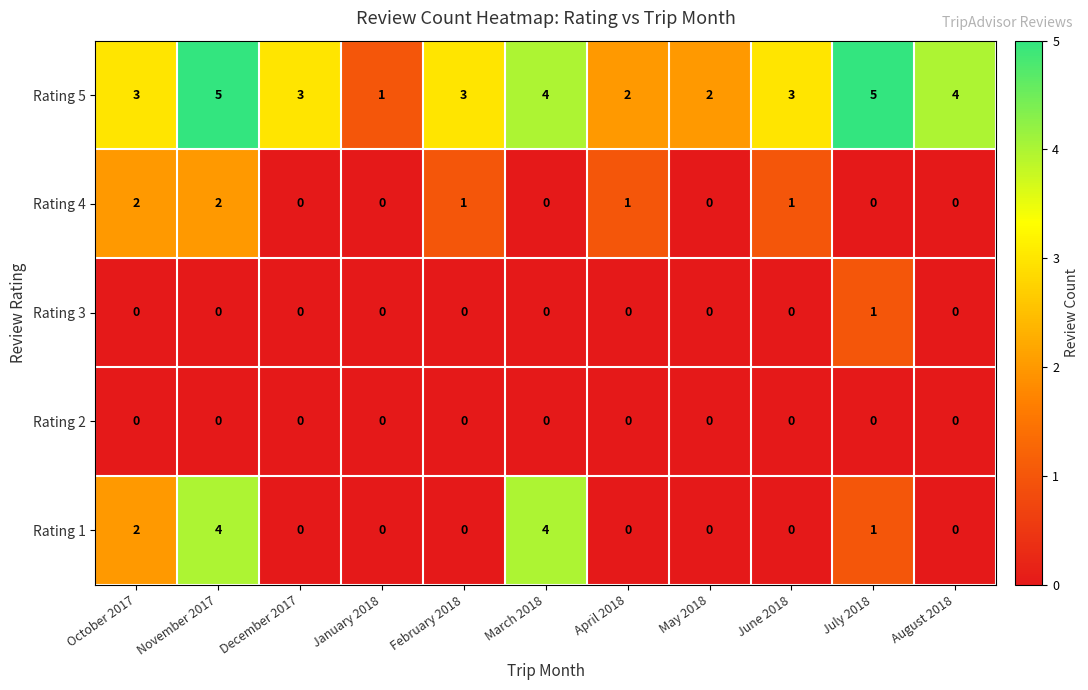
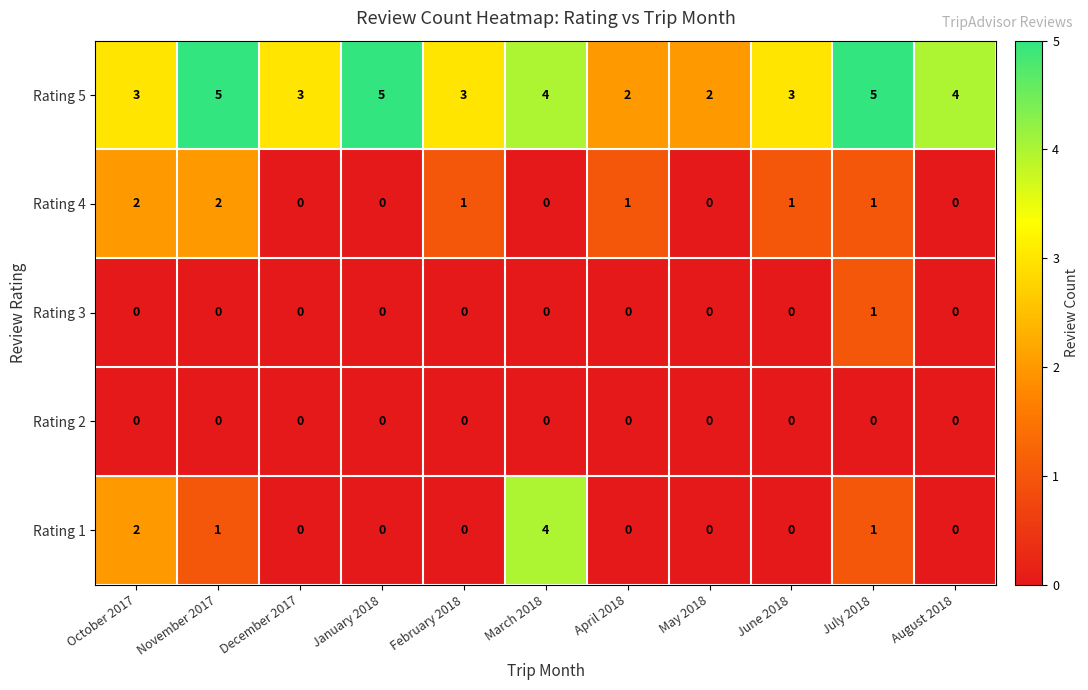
Rating 5, January 2018: 1 -> 5
Rating 4, July 2018: 0 -> 1
Rating 1, November 2017: 4 -> 1
